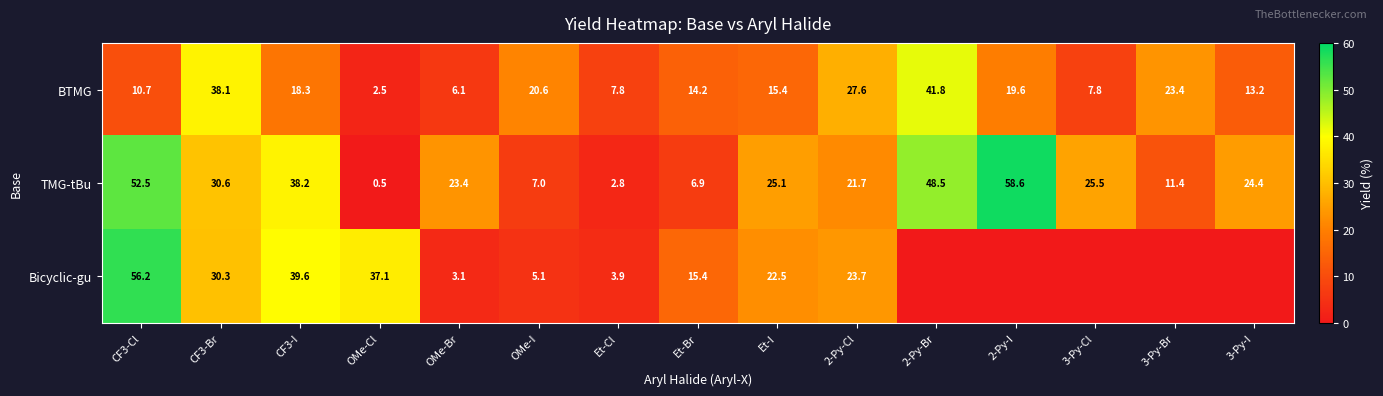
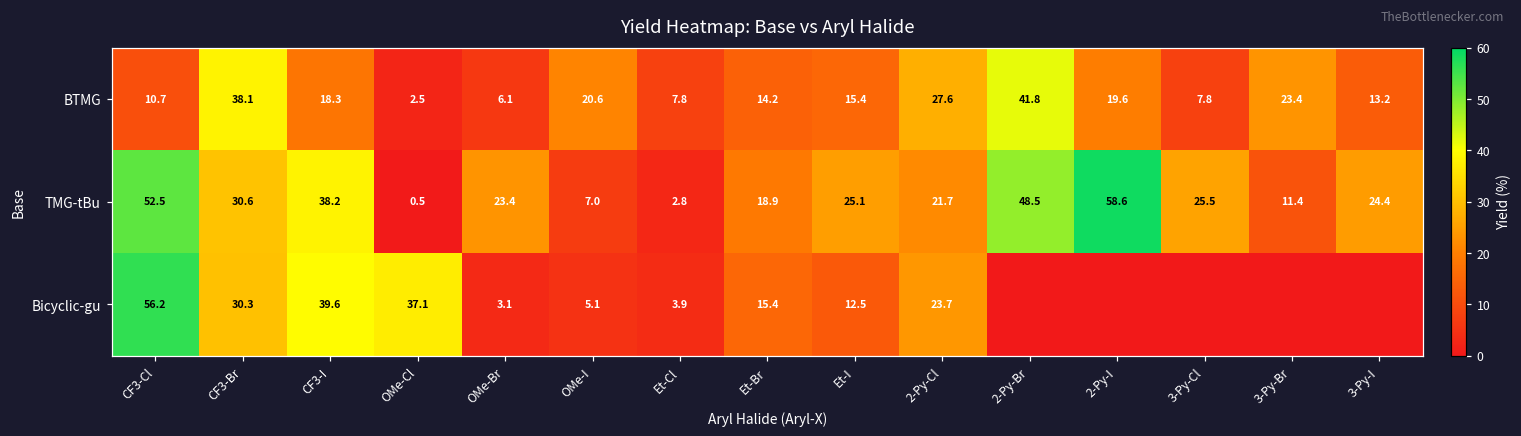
TMG-tBu, Et-Br: 6.9 -> 18.9
Bicyclic-gu, Et-I: 22.5 -> 12.5
